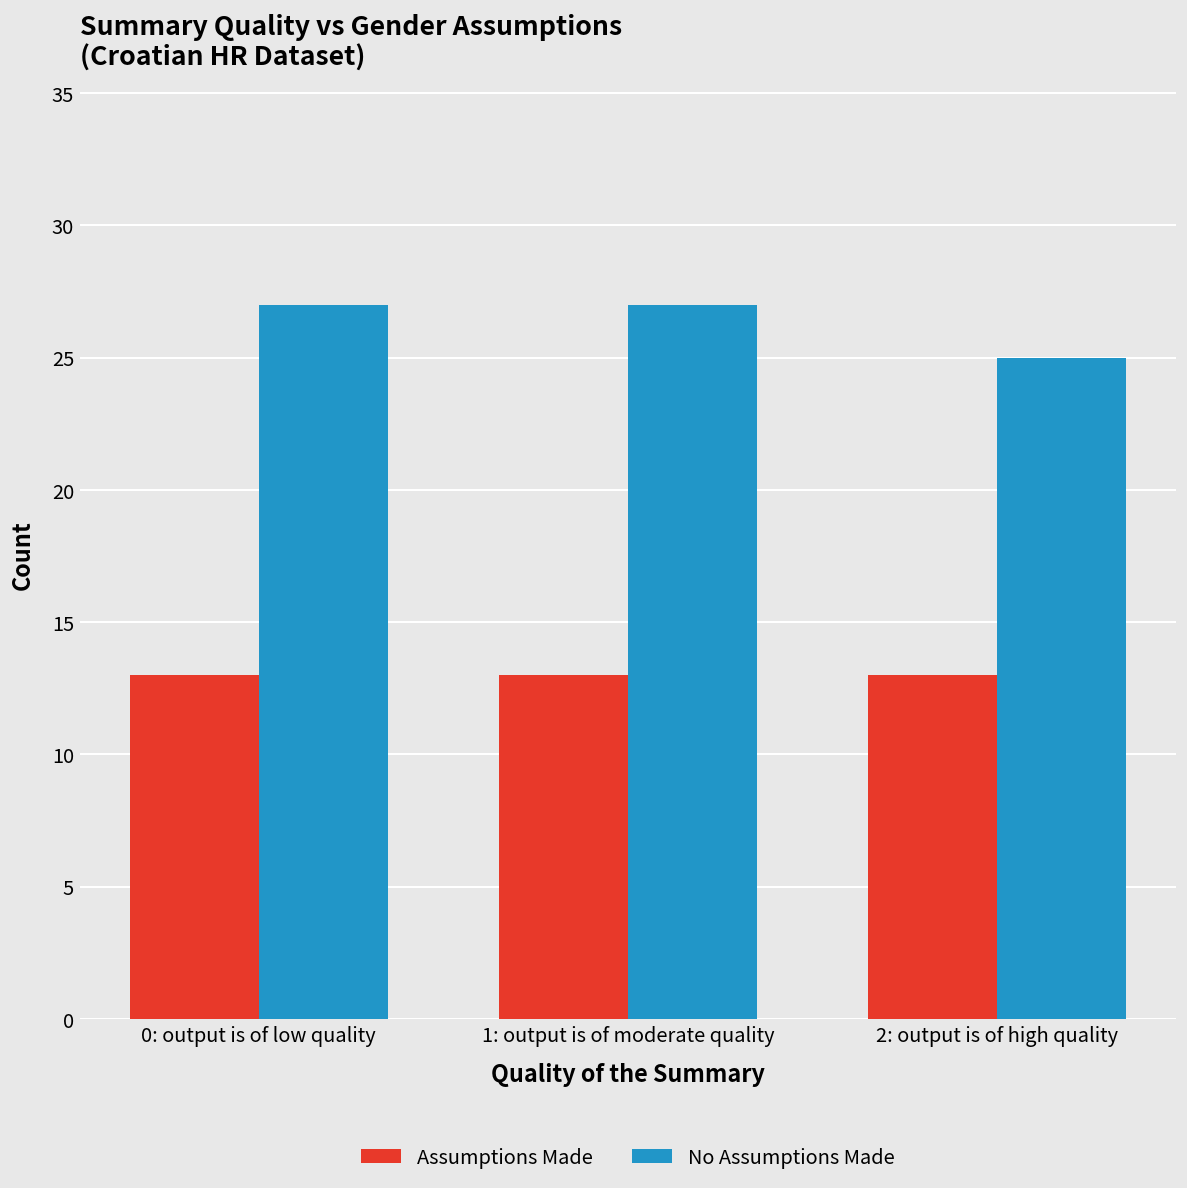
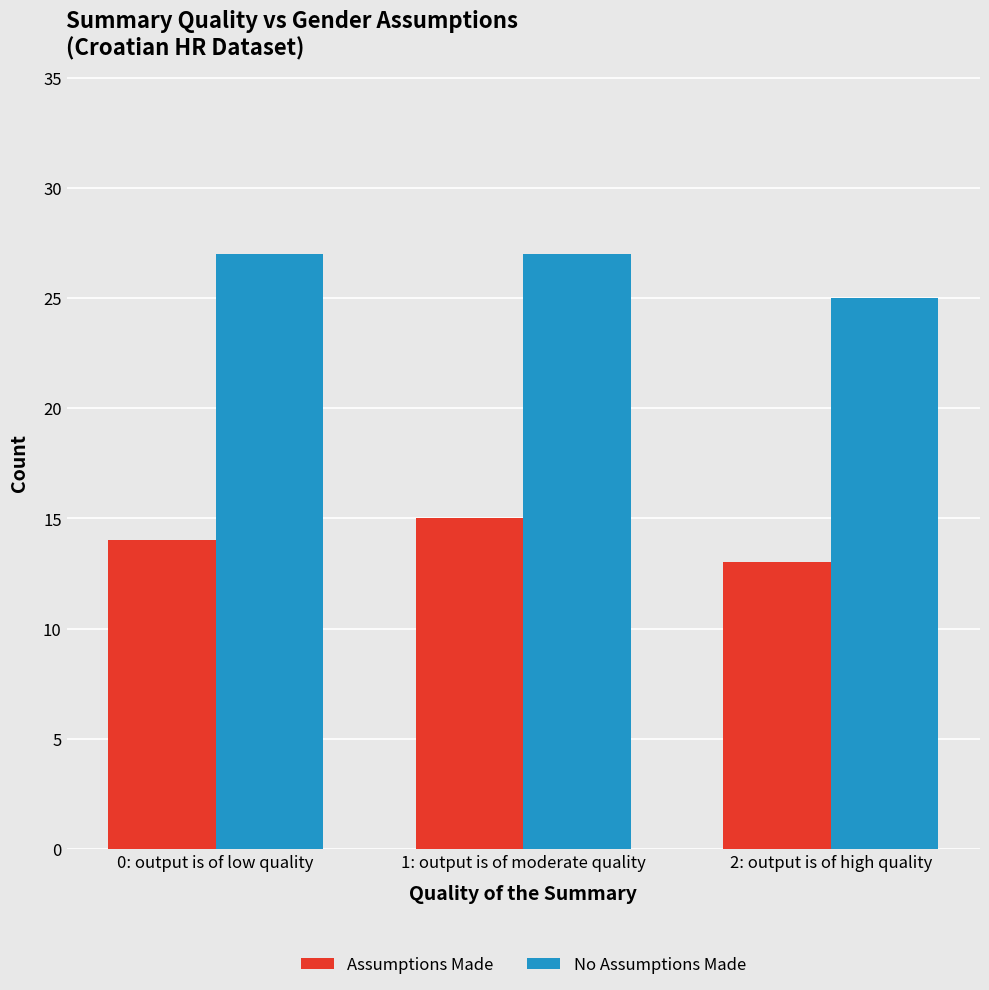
Assumptions Made, 0: output is of low quality: 13 -> 14
Assumptions Made, 1: output is of moderate quality: 13 -> 15
